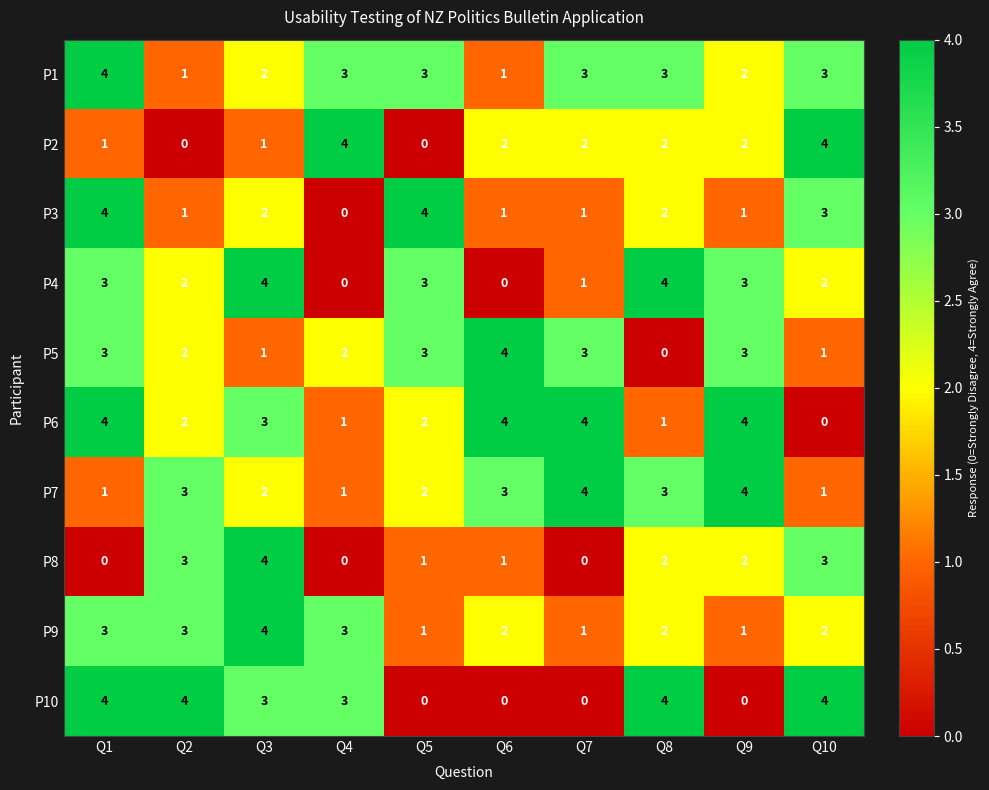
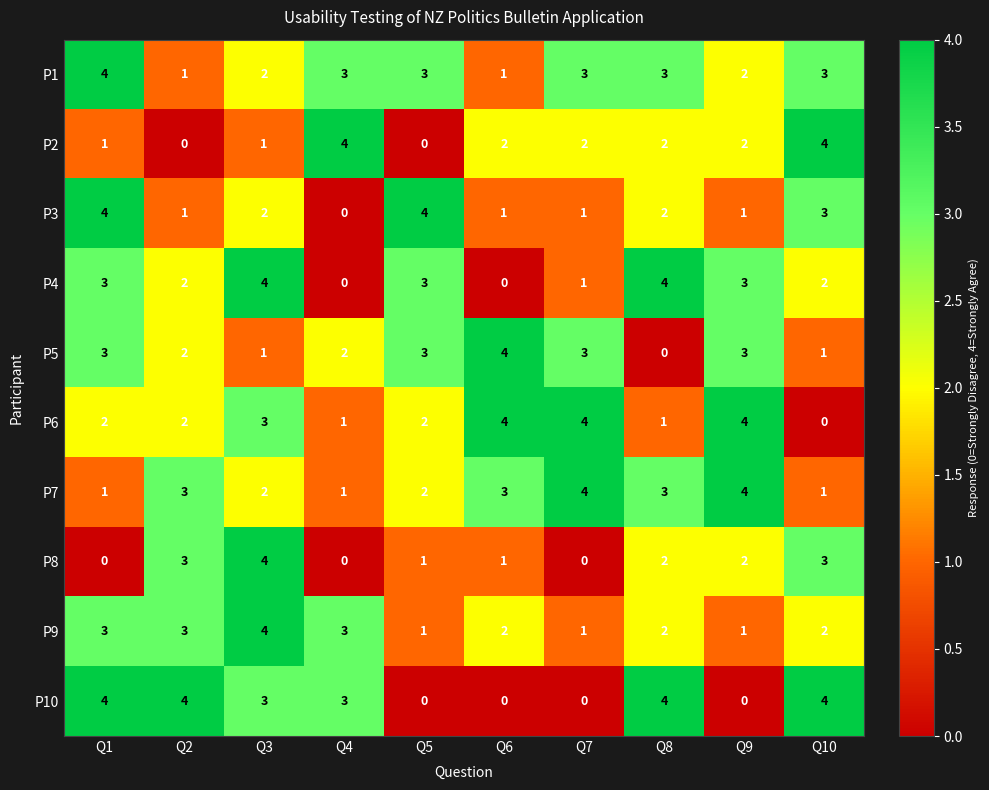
P6, Q1: 4 -> 2
